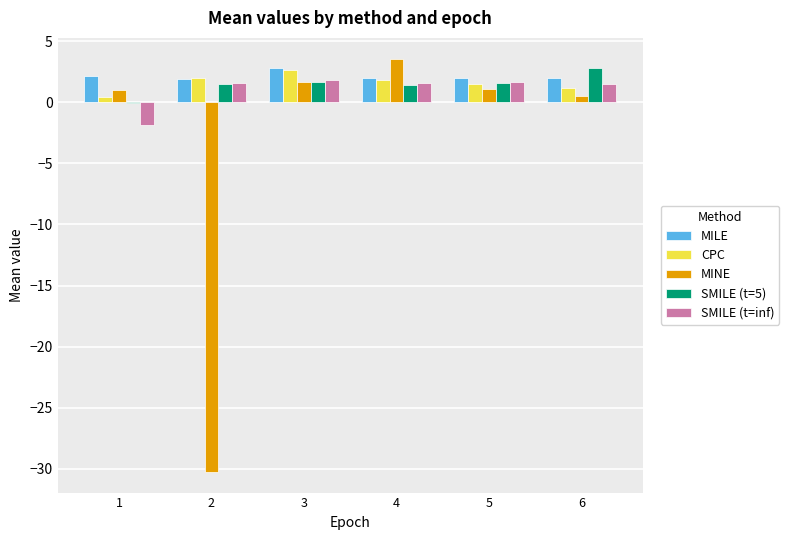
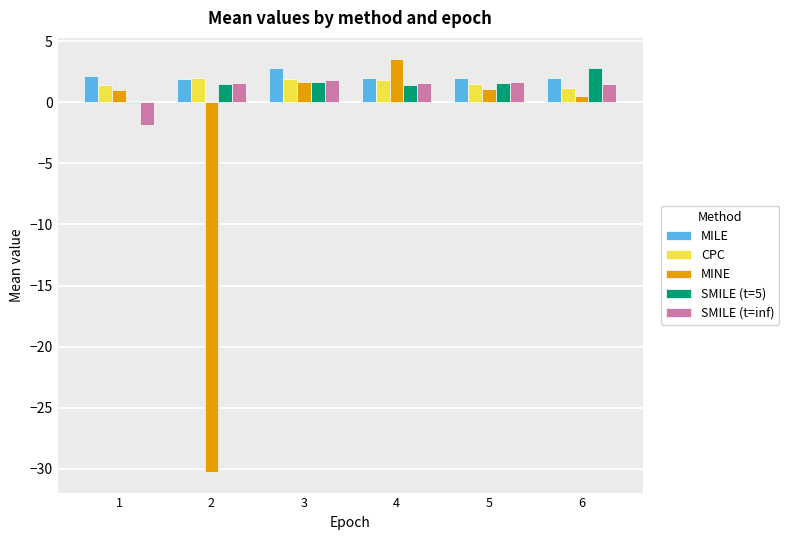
CPC, 1: 0.4 -> 1.4
CPC, 3: 2.6 -> 1.9
